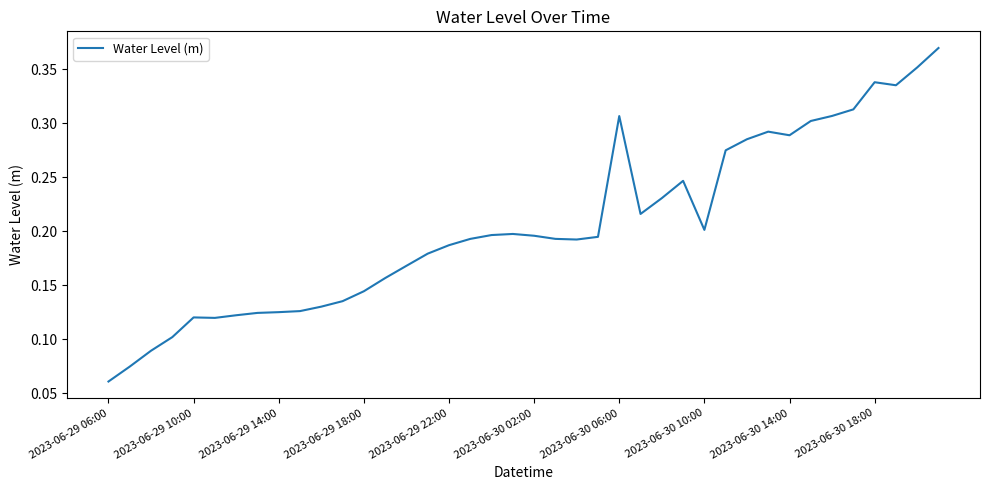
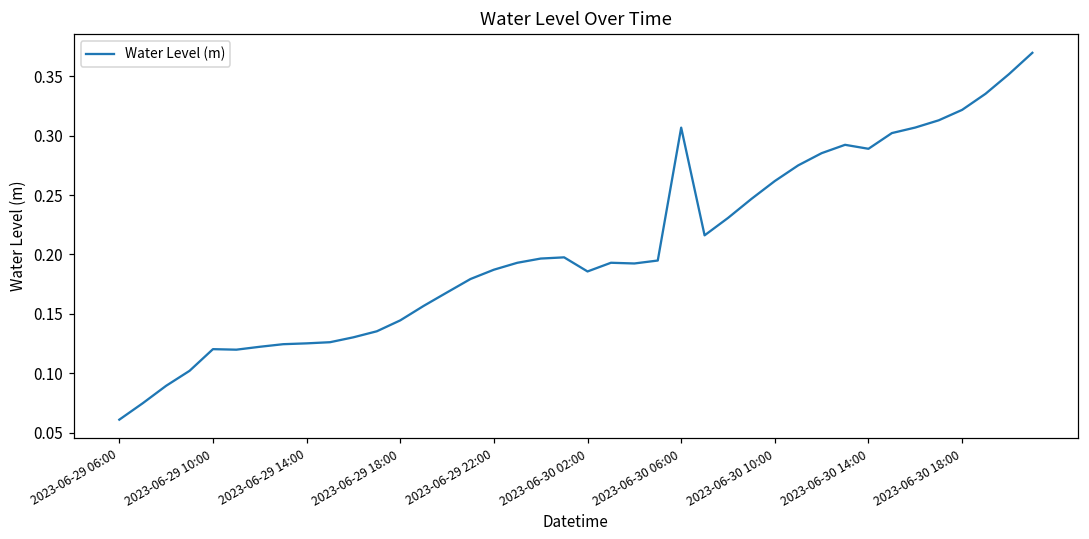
2023-06-30 02:00: 0.196 -> 0.186
2023-06-30 10:00: 0.201 -> 0.262
2023-06-30 18:00: 0.338 -> 0.322
